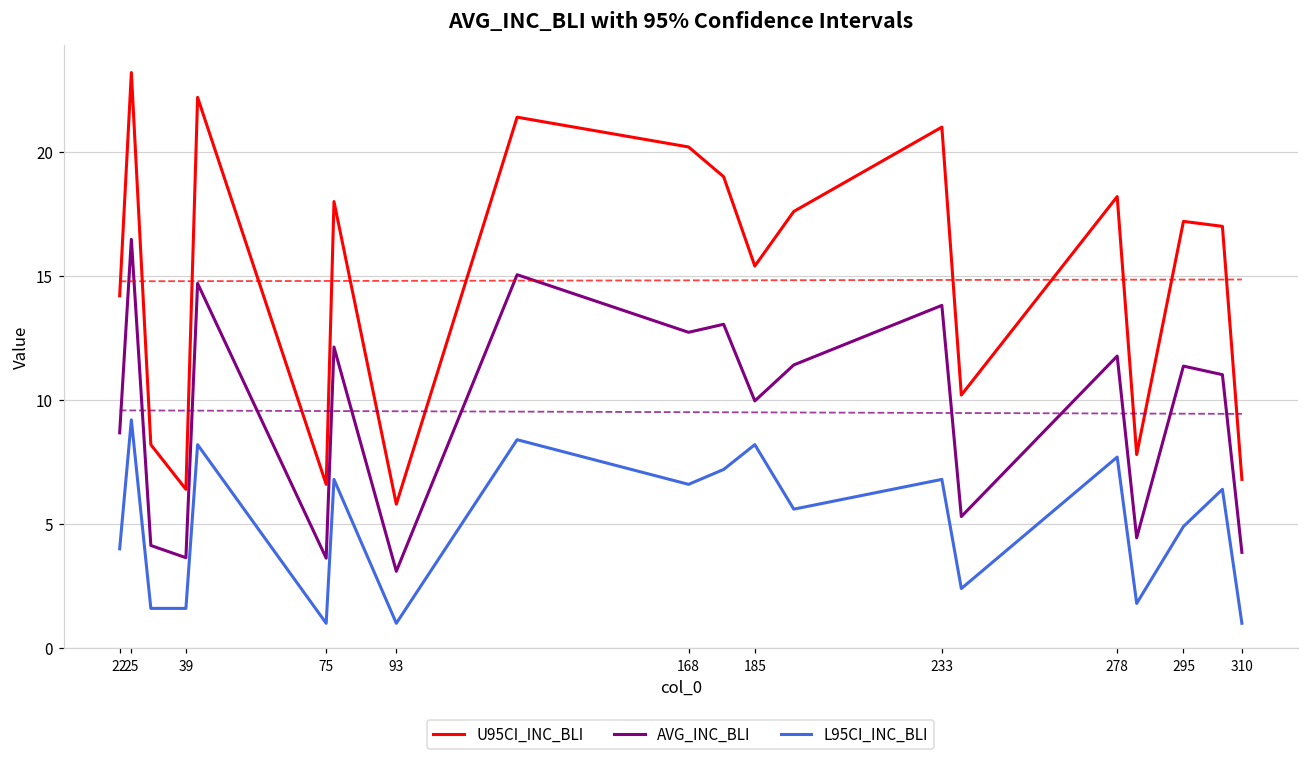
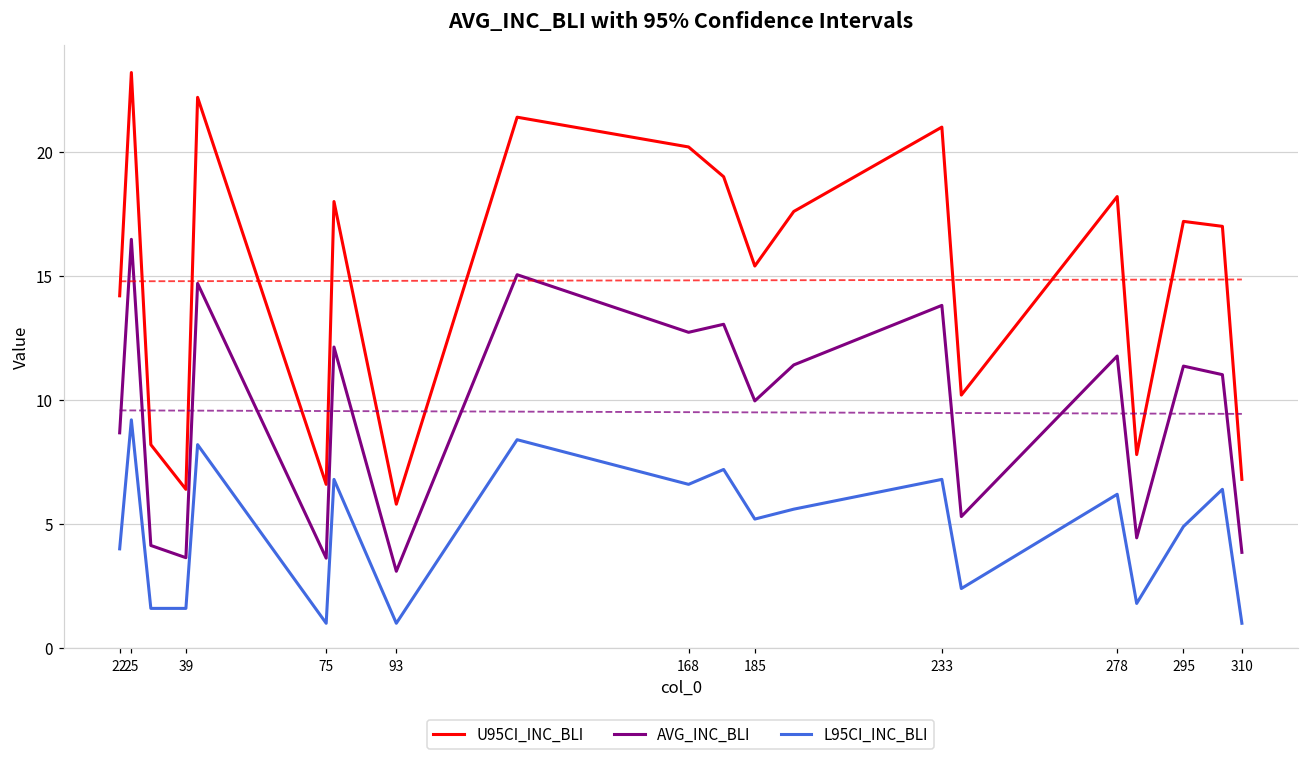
L95CI_INC_BLI, 185: 8.2 -> 5.2
L95CI_INC_BLI, 278: 7.7 -> 6.2
